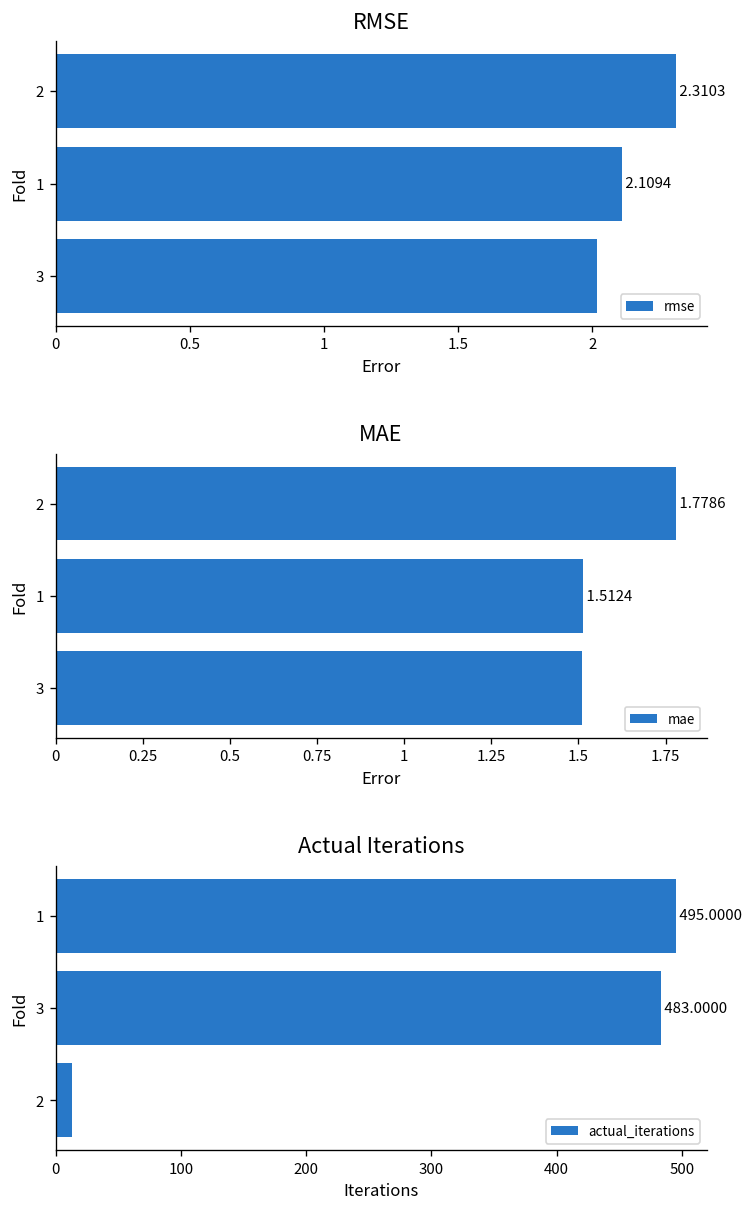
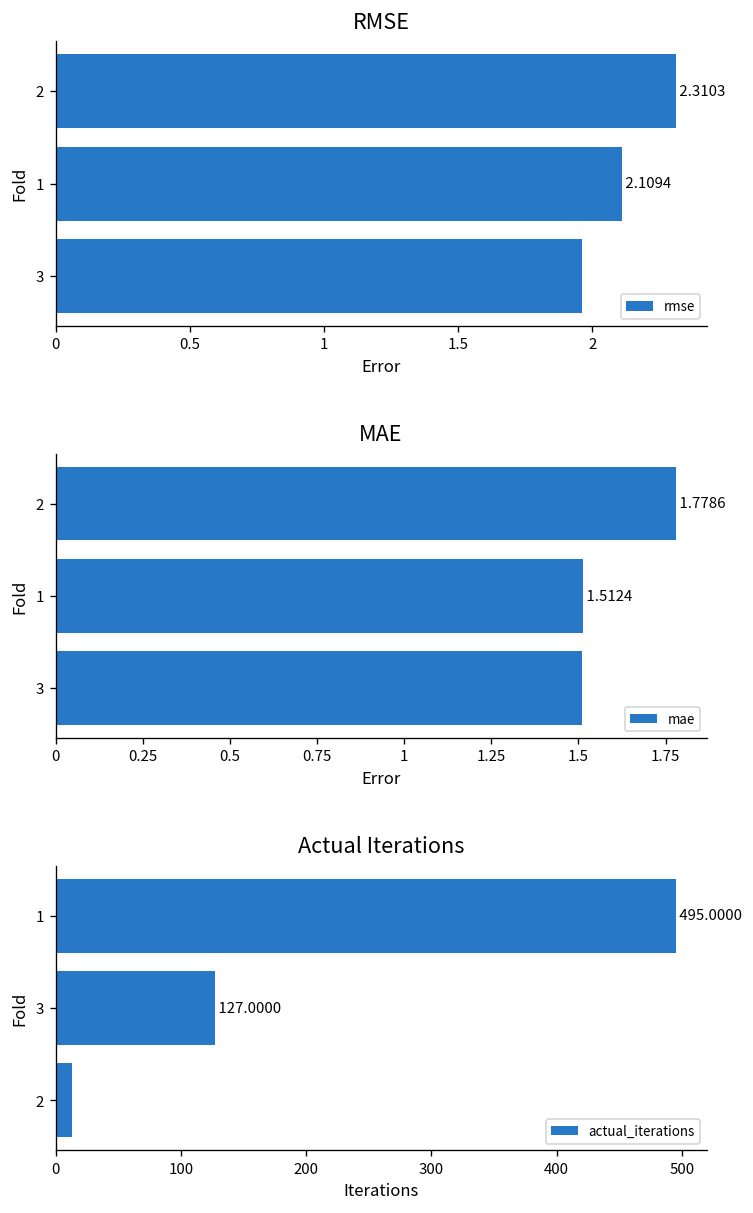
RMSE, 3: 2.02 -> 1.96
Actual Iterations, 3: 483.0000 -> 127.0000
